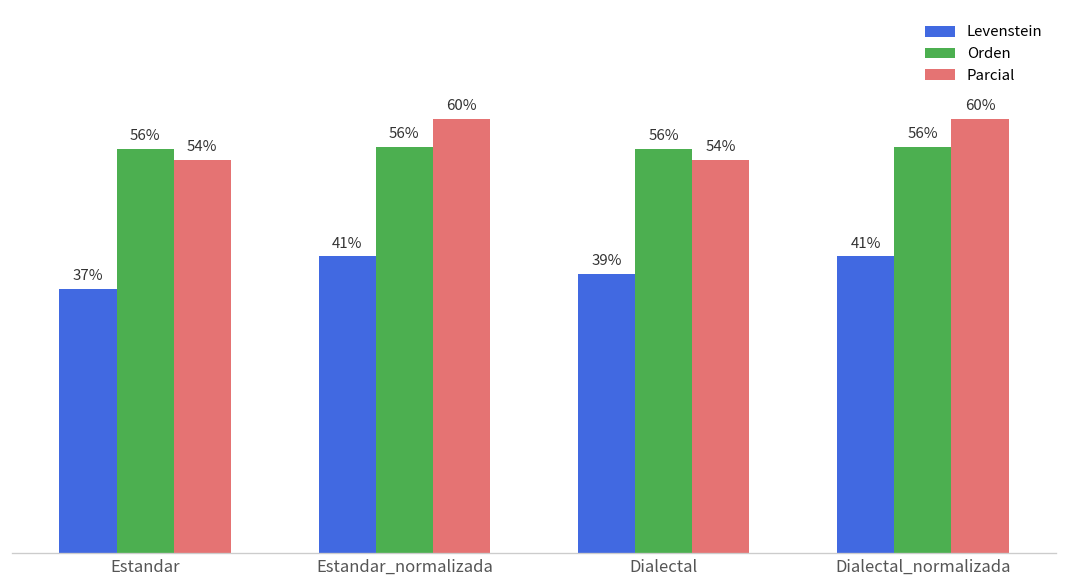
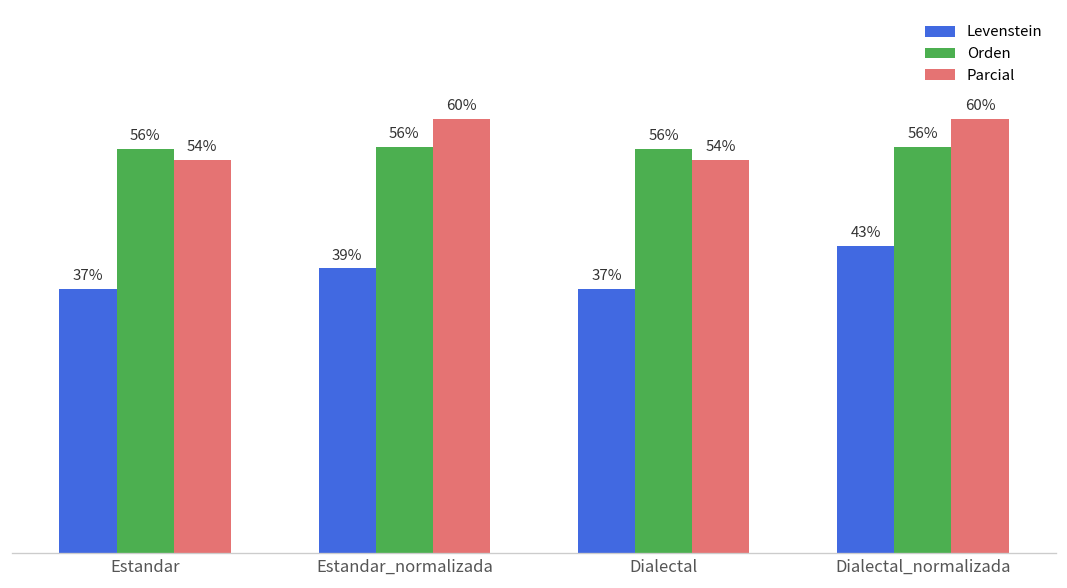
Levenstein, Estandar_normalizada: 41% -> 39%
Levenstein, Dialectal: 39% -> 37%
Levenstein, Dialectal_normalizada: 41% -> 43%
